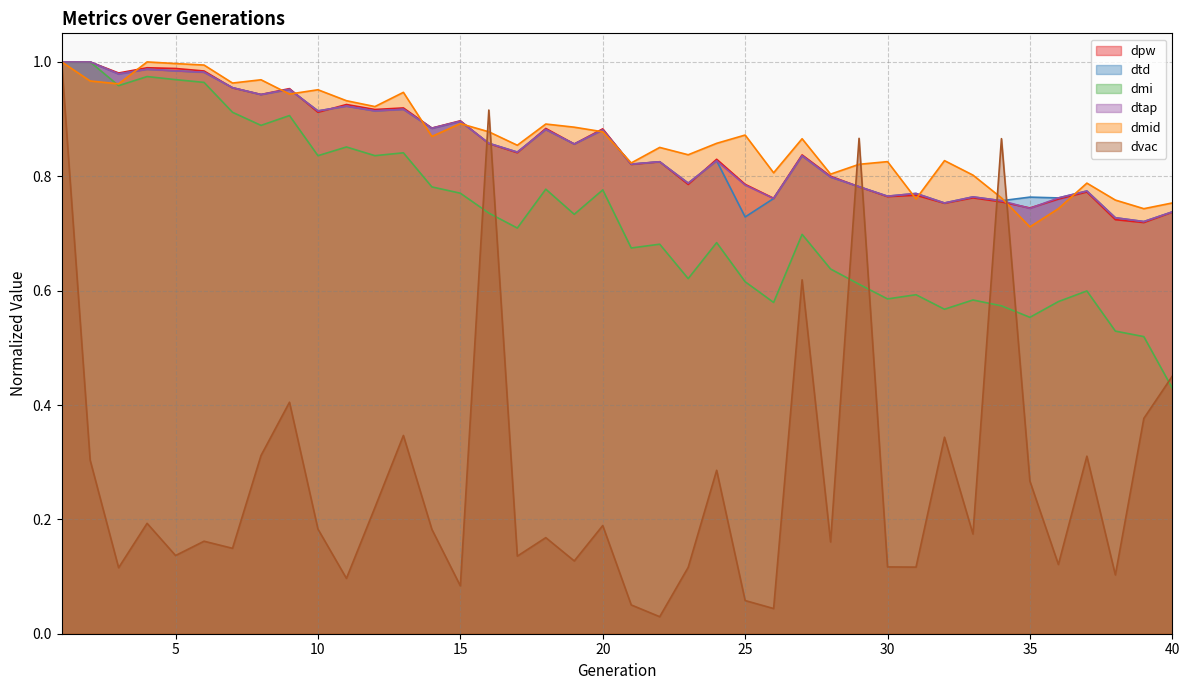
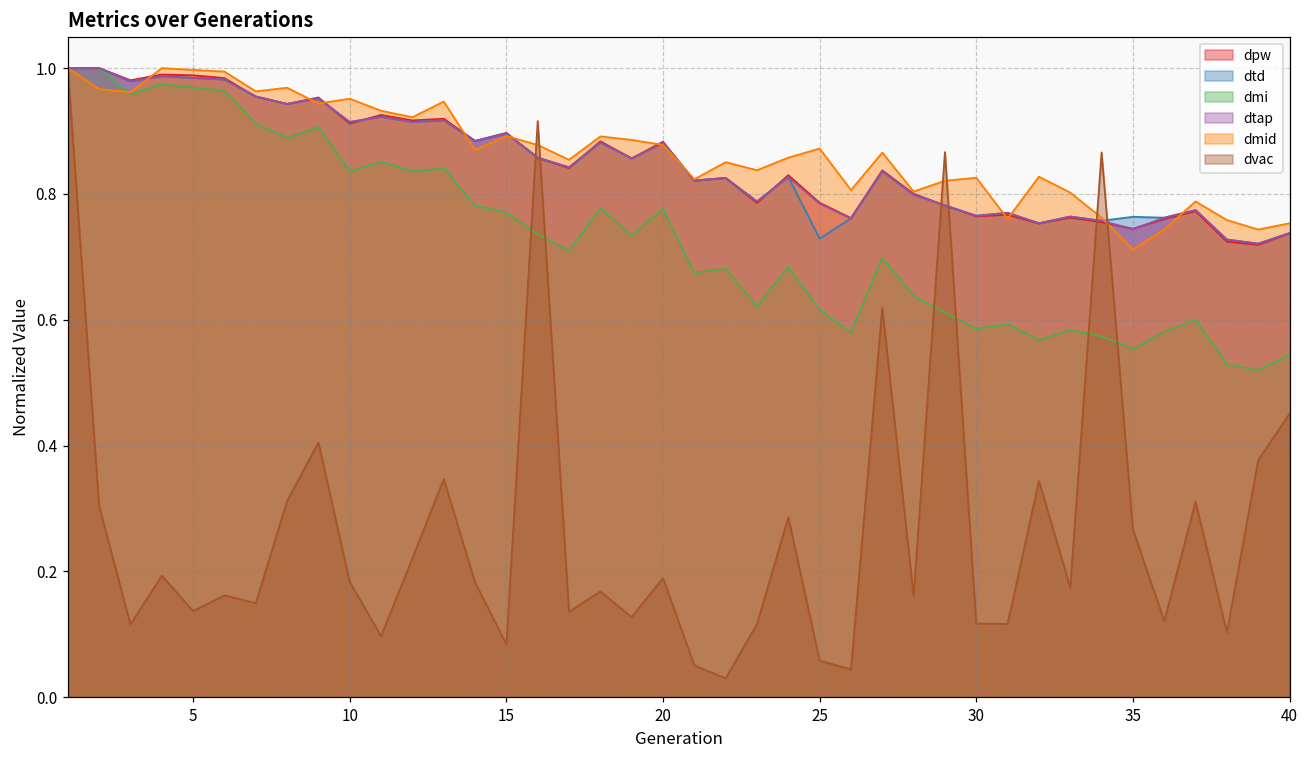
dmi, 40: 0.43 -> 0.54
